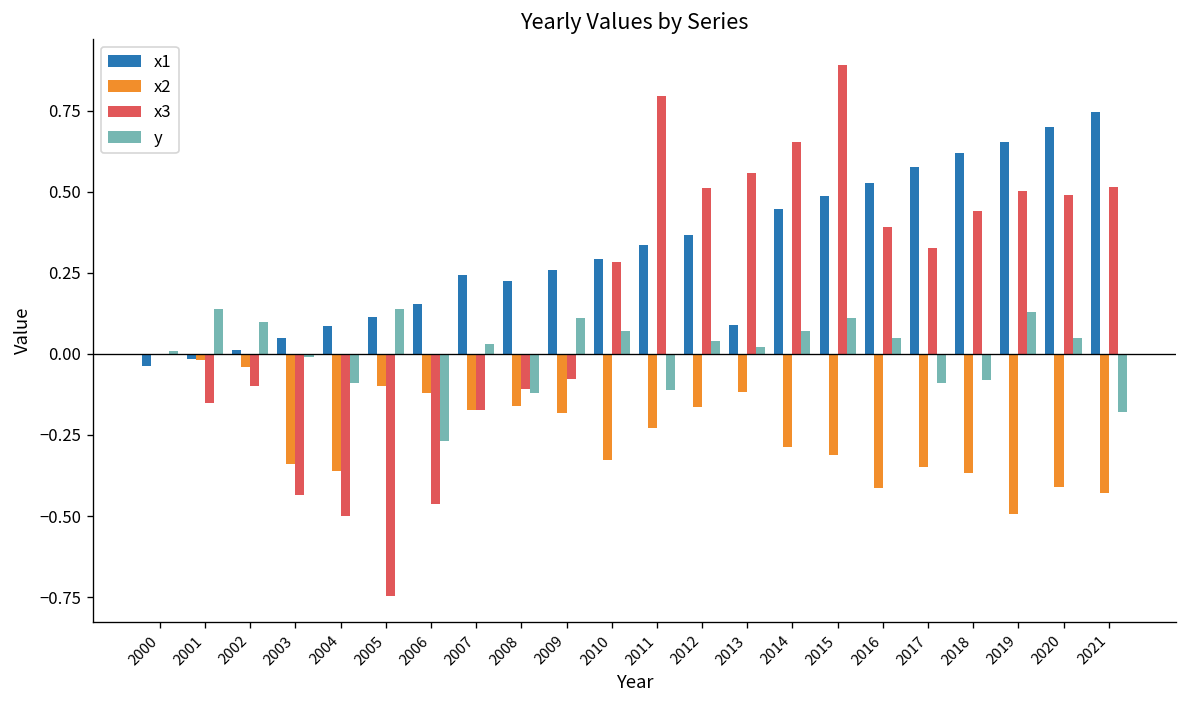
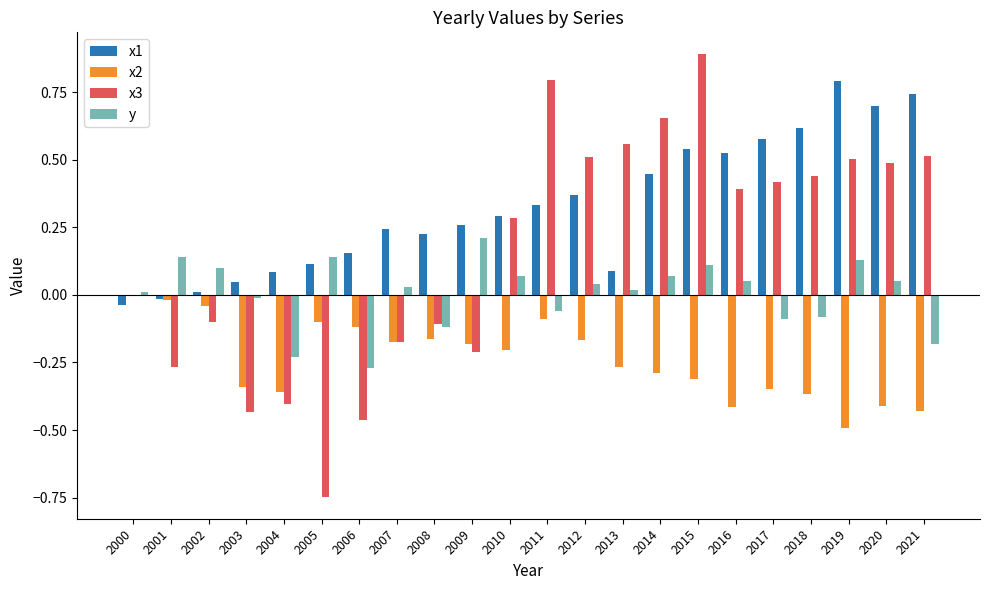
x3, 2001: -0.15 -> -0.27
x3, 2004: -0.50 -> -0.40
y, 2004: -0.09 -> -0.23
x3, 2009: -0.08 -> -0.21
y, 2009: 0.11 -> 0.21
x2, 2010: -0.33 -> -0.20
x2, 2011: -0.23 -> -0.09
y, 2011: -0.11 -> -0.06
x2, 2013: -0.12 -> -0.27
x1, 2015: 0.49 -> 0.54
x3, 2017: 0.33 -> 0.42
x1, 2019: 0.65 -> 0.79
